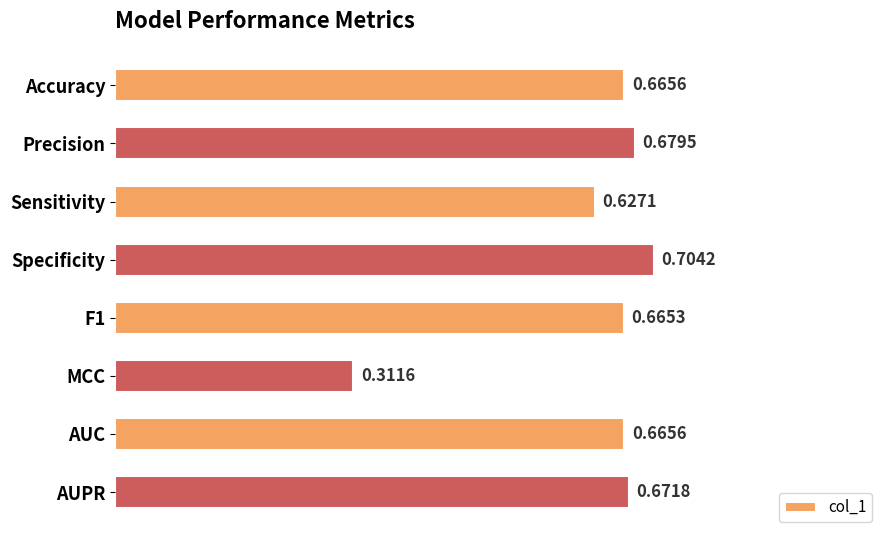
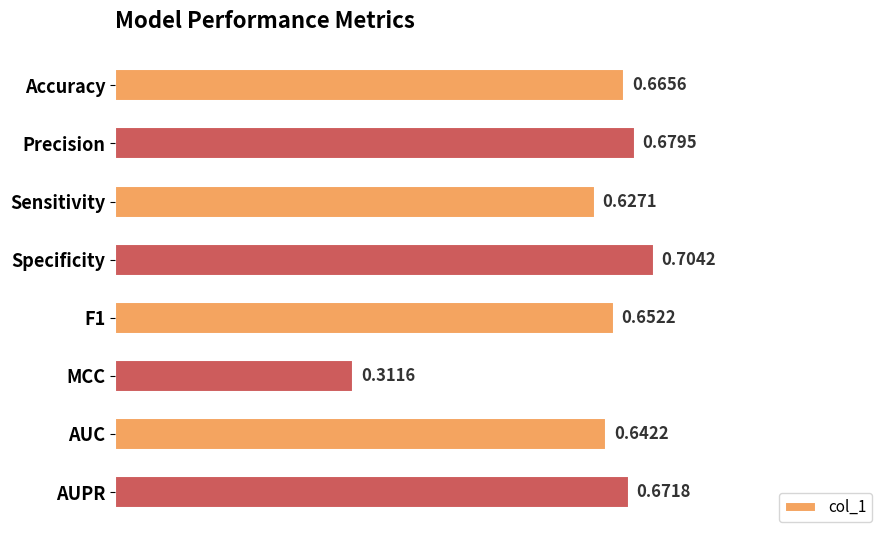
F1: 0.6653 -> 0.6522
AUC: 0.6656 -> 0.6422
